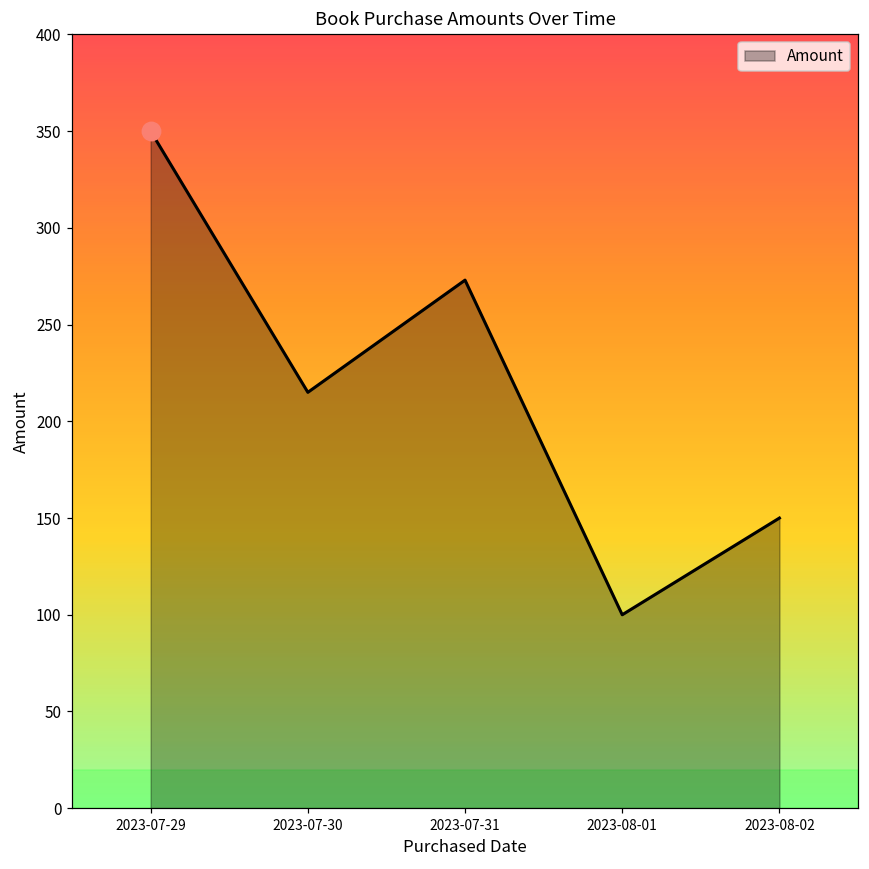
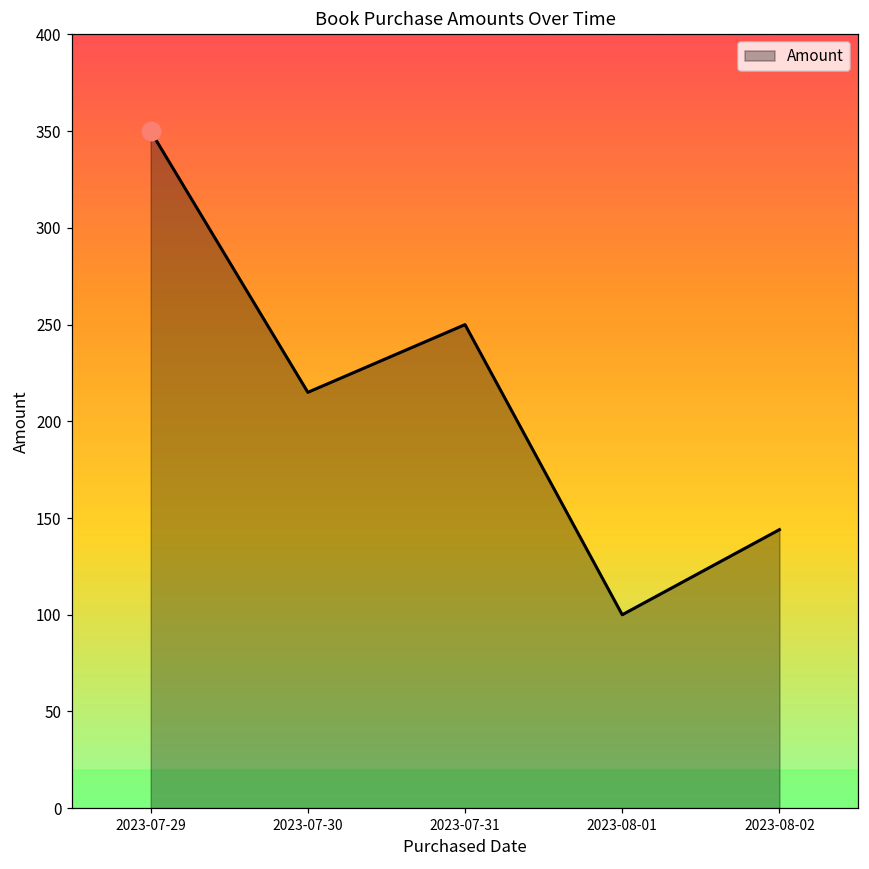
Amount, 2023-07-31: 273 -> 250
Amount, 2023-08-02: 150 -> 144
